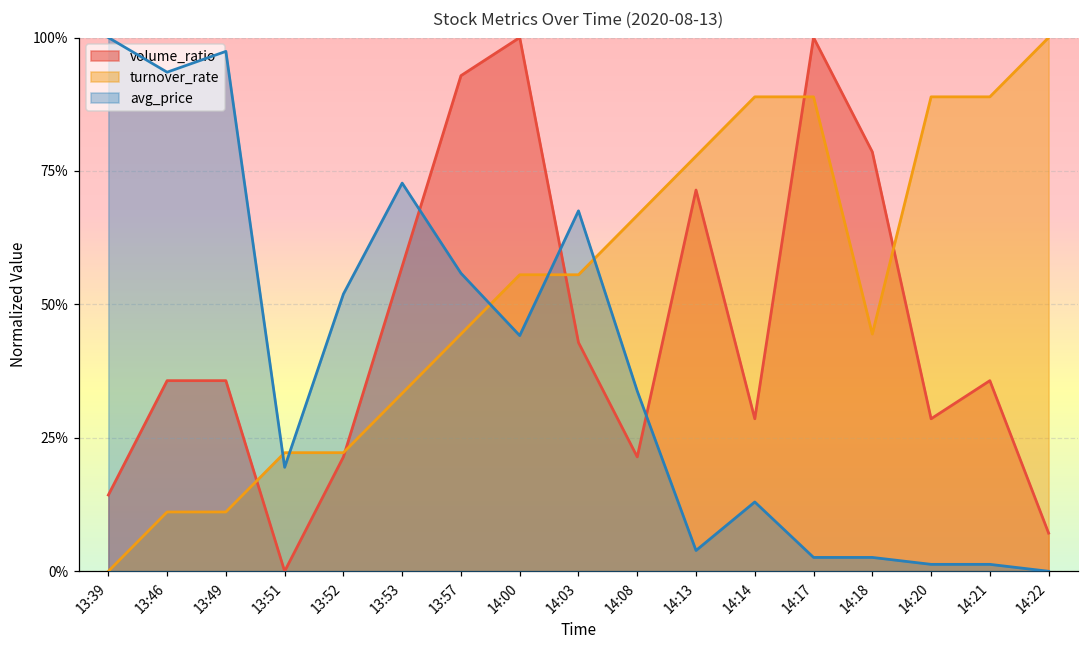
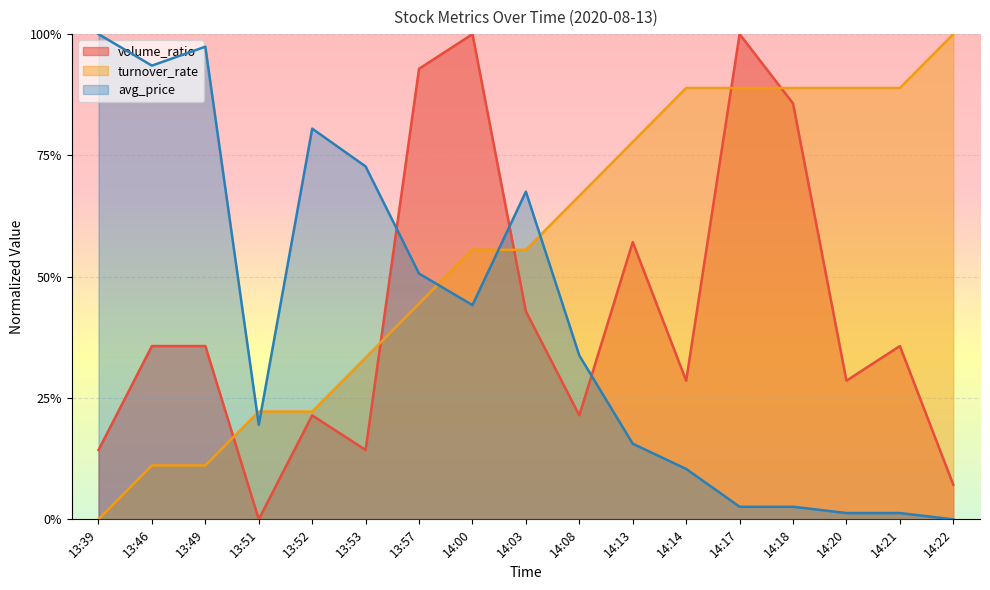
avg_price, 13:52: 52% -> 81%
volume_ratio, 13:53: 57% -> 14%
avg_price, 13:57: 56% -> 51%
volume_ratio, 14:13: 71% -> 57%
avg_price, 14:13: 4% -> 16%
avg_price, 14:14: 13% -> 10%
volume_ratio, 14:18: 79% -> 86%
turnover_rate, 14:18: 44% -> 89%
